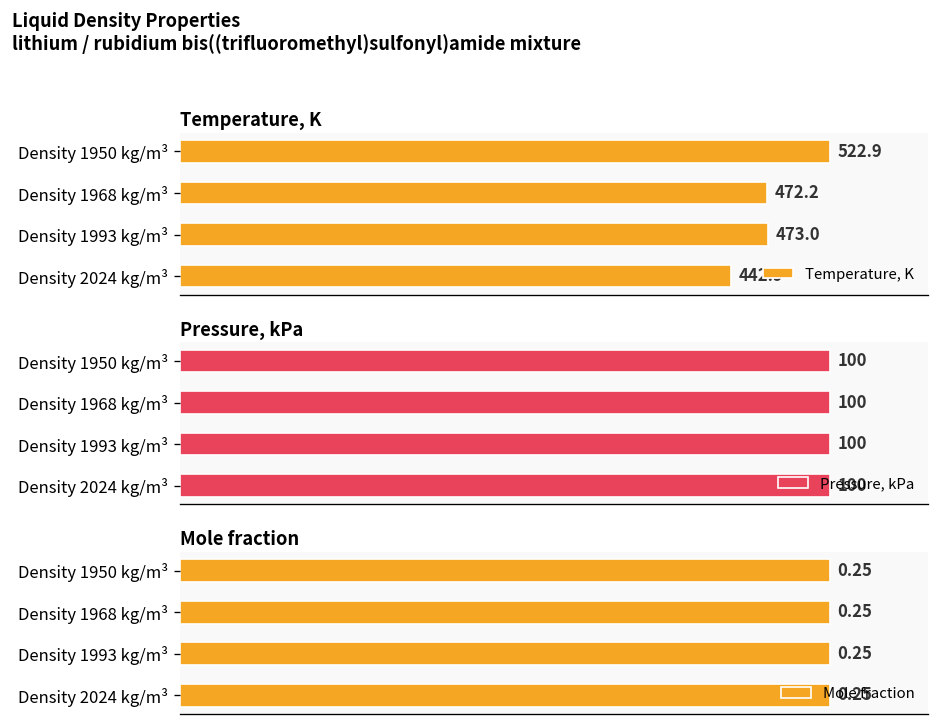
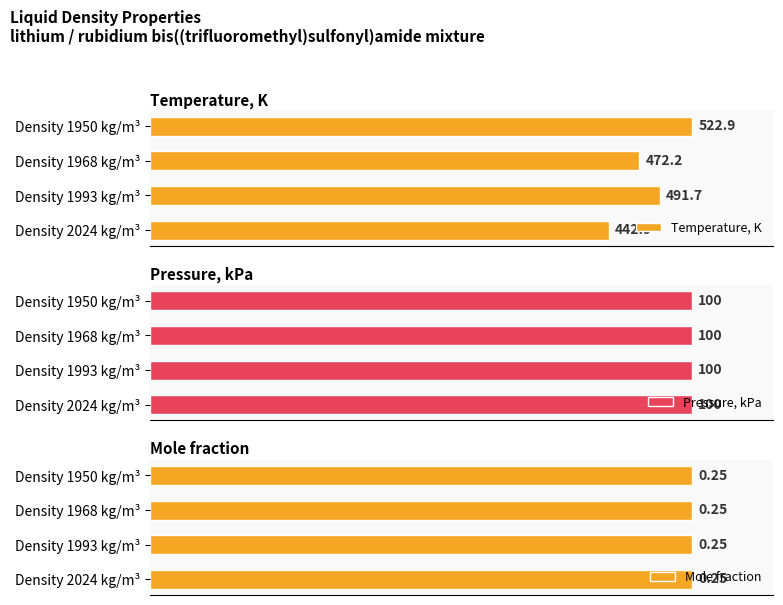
Temperature, K, Density 1993 kg/m³: 473.0 -> 491.7
